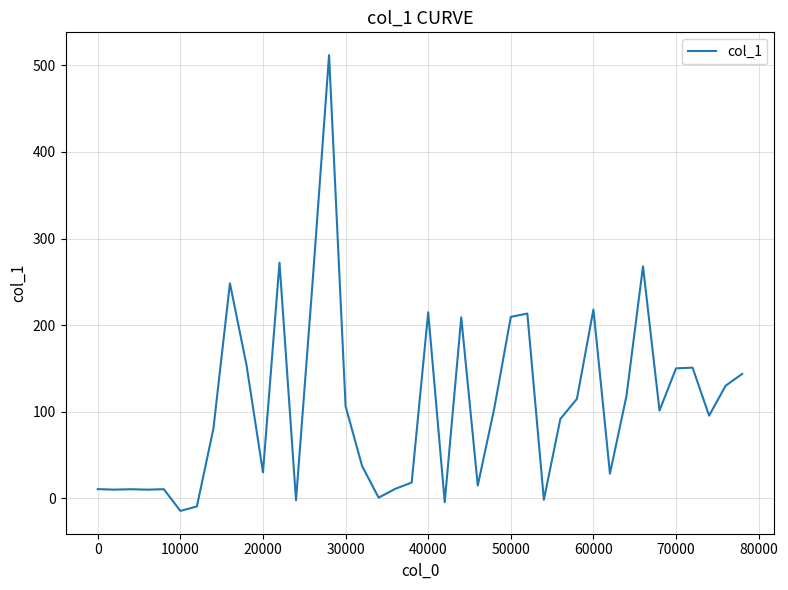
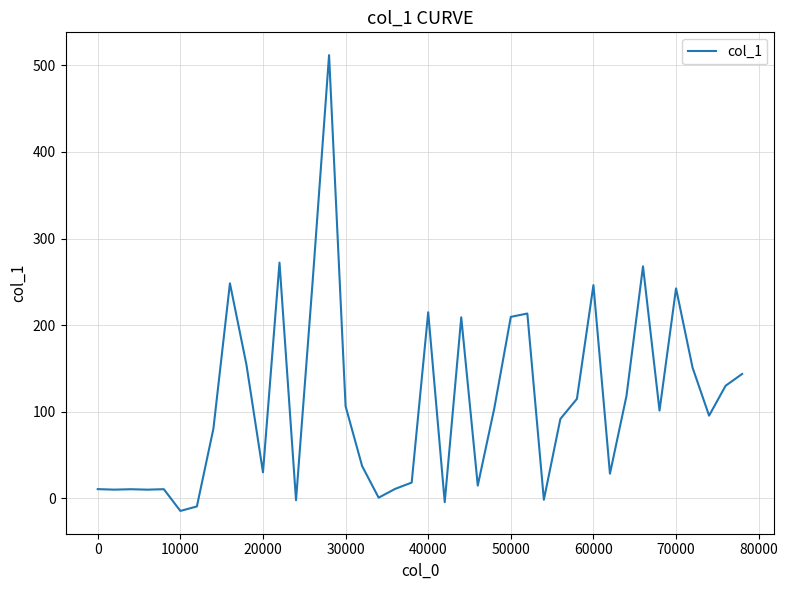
60000: 220 -> 250
70000: 150 -> 240
